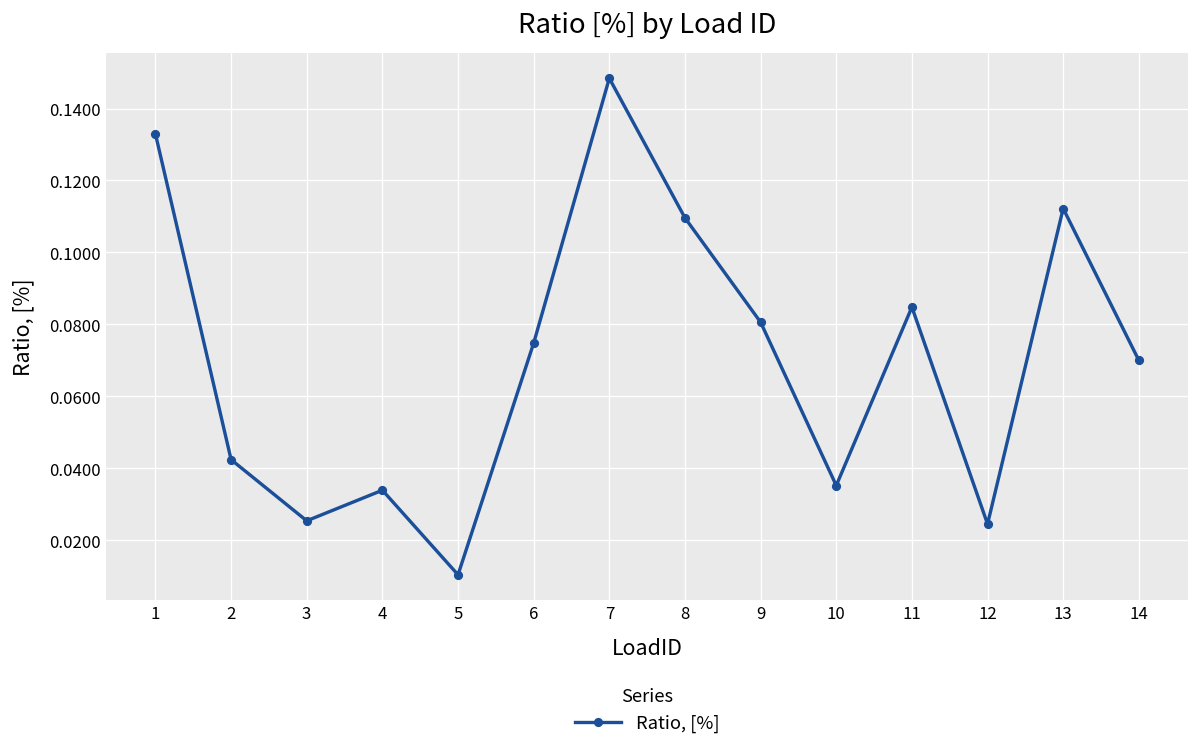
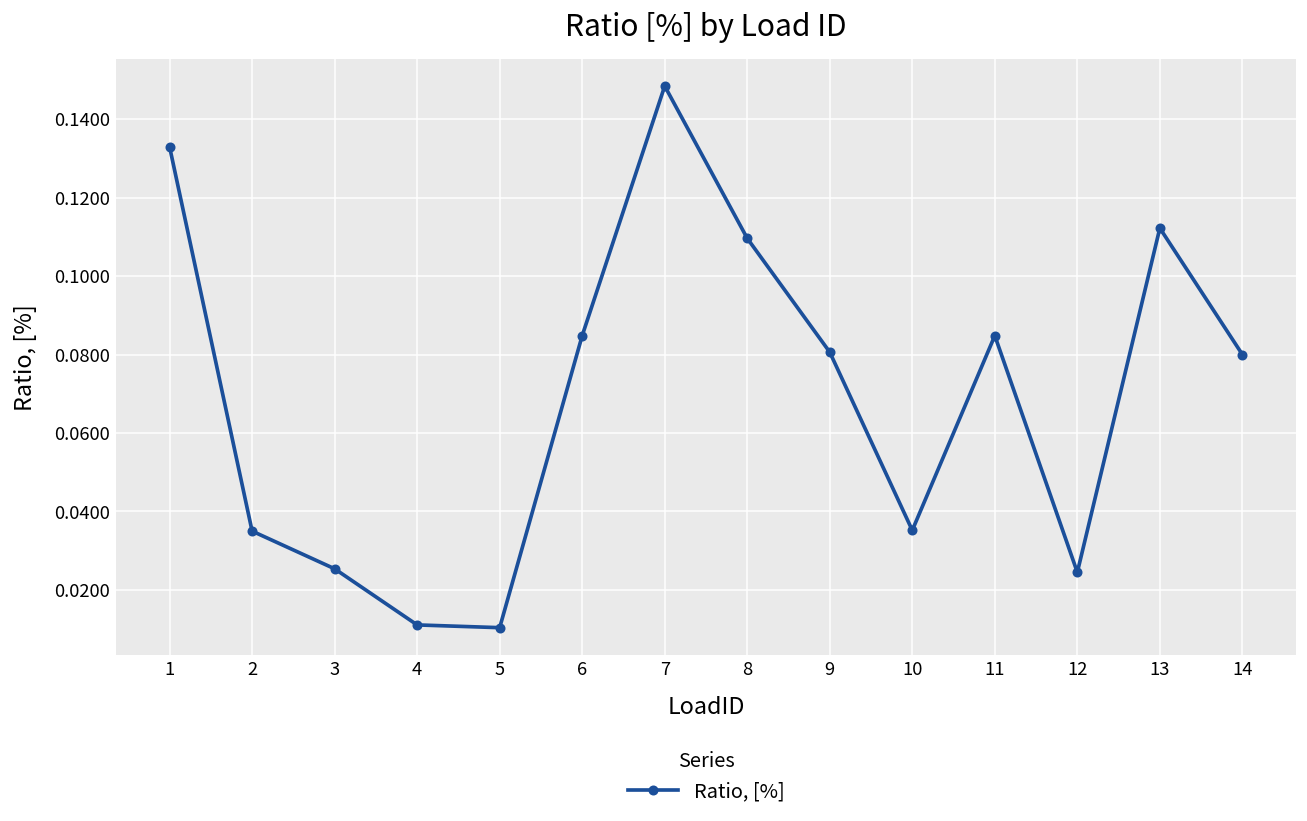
2: 0.042 -> 0.035
4: 0.034 -> 0.011
6: 0.075 -> 0.085
14: 0.07 -> 0.08
